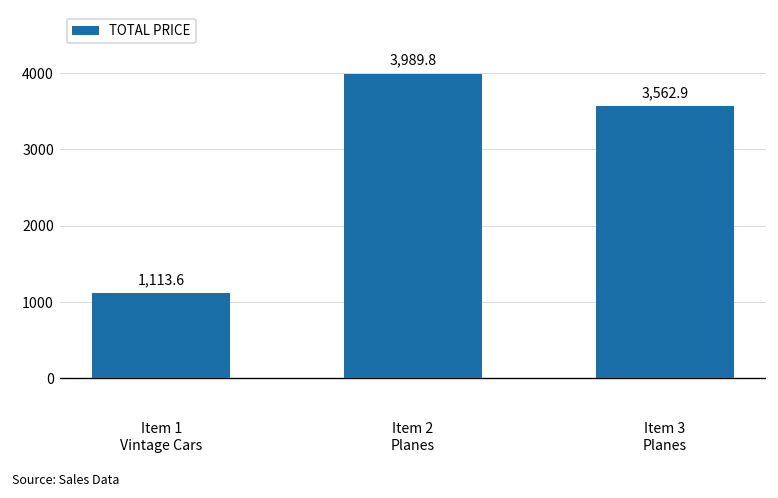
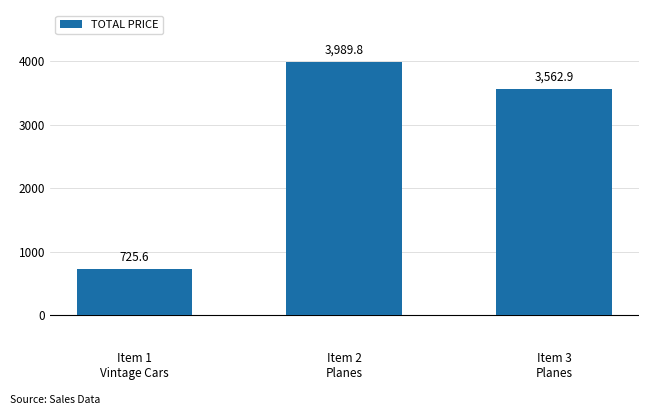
Item 1 Vintage Cars: 1,113.6 -> 725.6
